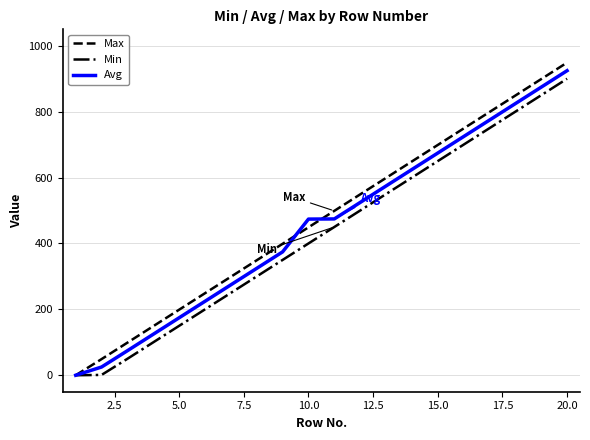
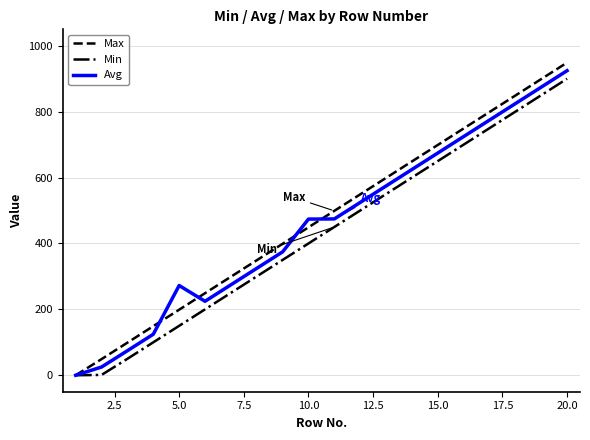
Avg, 5.0: 170 -> 270
